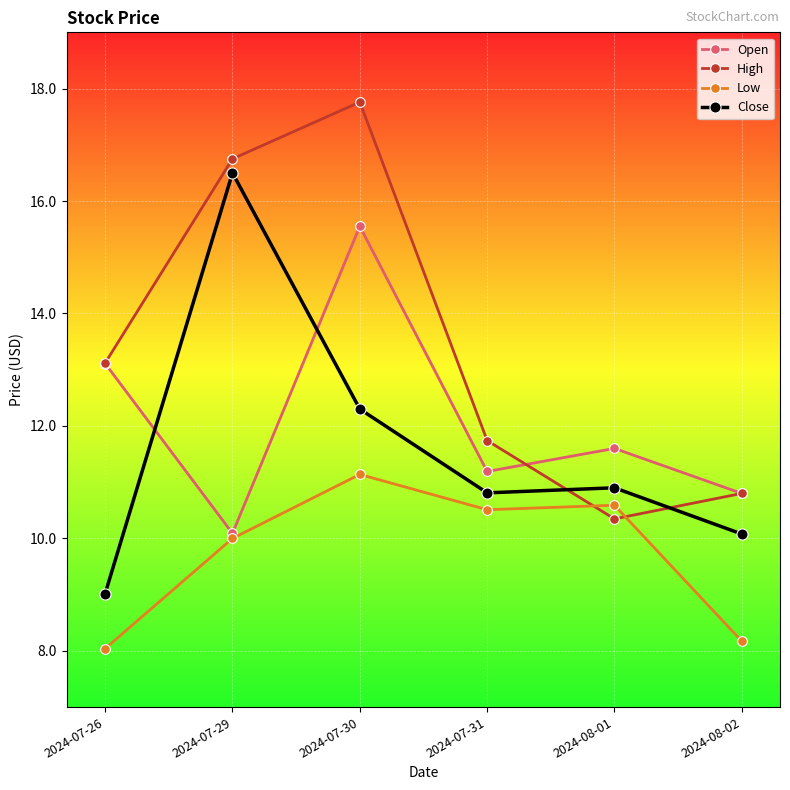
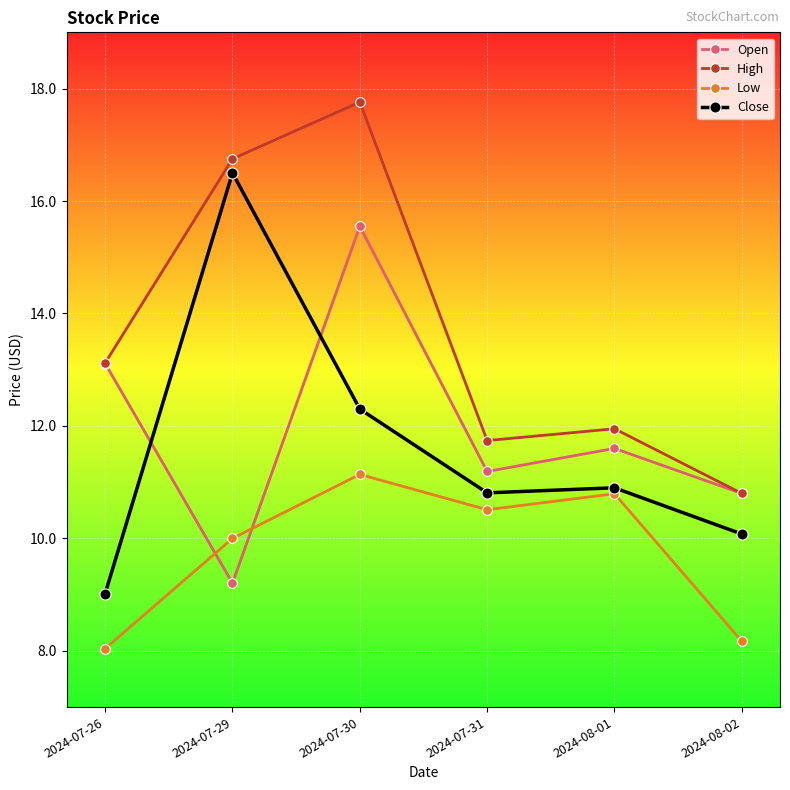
Open, 2024-07-29: 10.1 -> 9.2
High, 2024-08-01: 10.3 -> 11.9
Low, 2024-08-01: 10.6 -> 10.8
